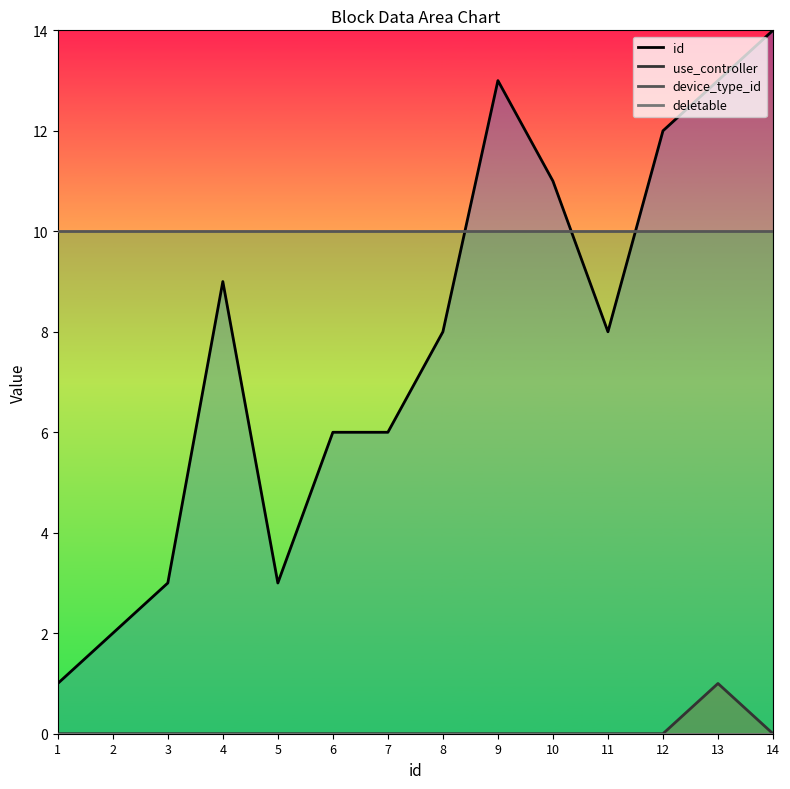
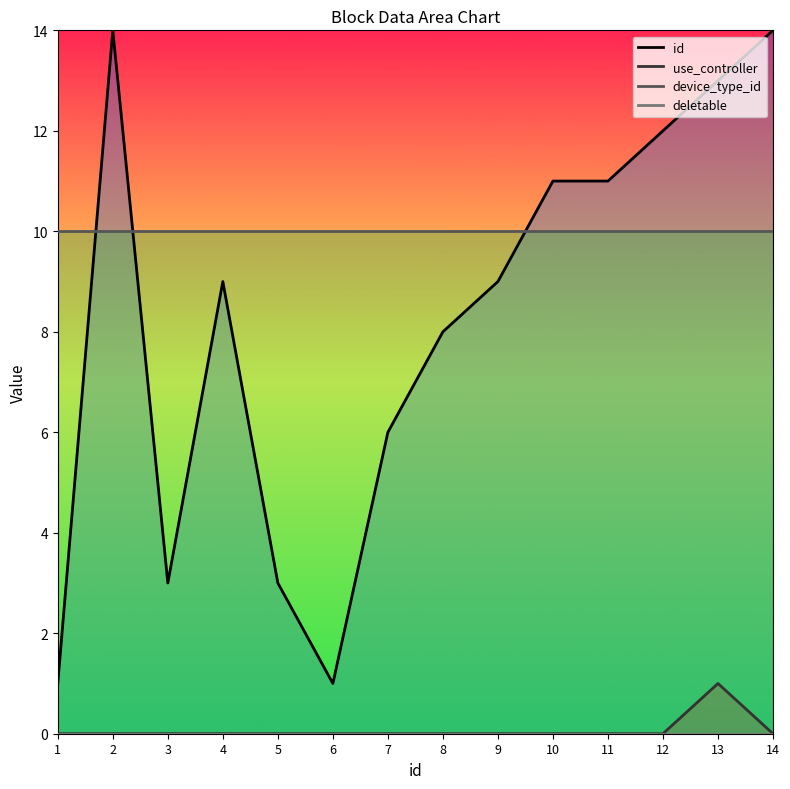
id, 2: 2 -> 14
id, 6: 6 -> 1
id, 9: 13 -> 9
id, 11: 8 -> 11
